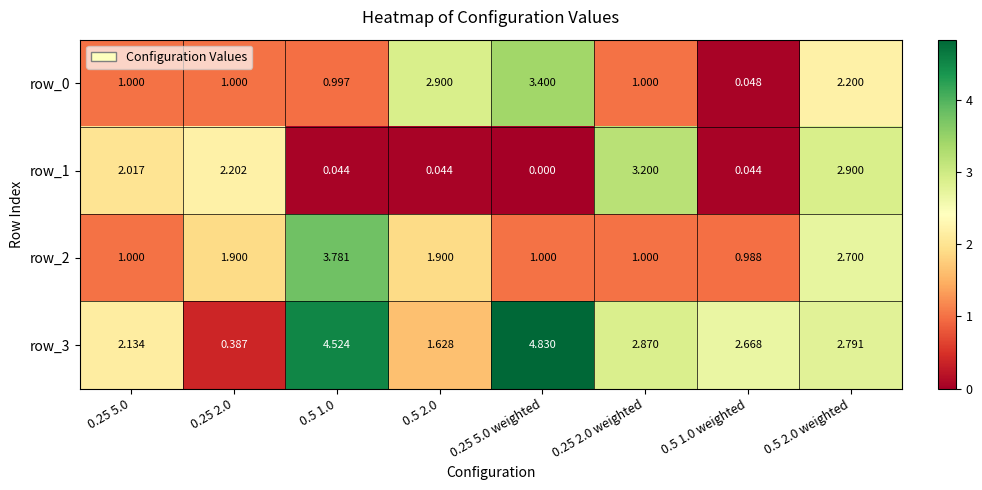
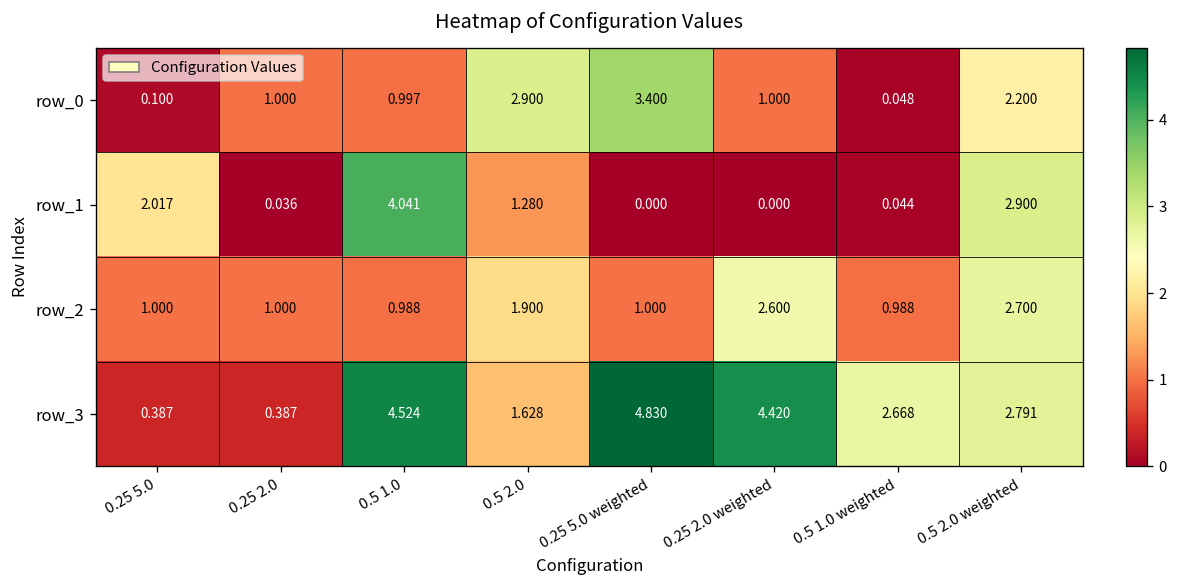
row_0, 0.25 5.0: 1.000 -> 0.100
row_1, 0.25 2.0: 2.202 -> 0.036
row_1, 0.5 1.0: 0.044 -> 4.041
row_1, 0.5 2.0: 0.044 -> 1.280
row_1, 0.25 2.0 weighted: 3.200 -> 0.000
row_2, 0.25 2.0: 1.900 -> 1.000
row_2, 0.5 1.0: 3.781 -> 0.988
row_2, 0.25 2.0 weighted: 1.000 -> 2.600
row_3, 0.25 5.0: 2.134 -> 0.387
row_3, 0.25 2.0 weighted: 2.870 -> 4.420
